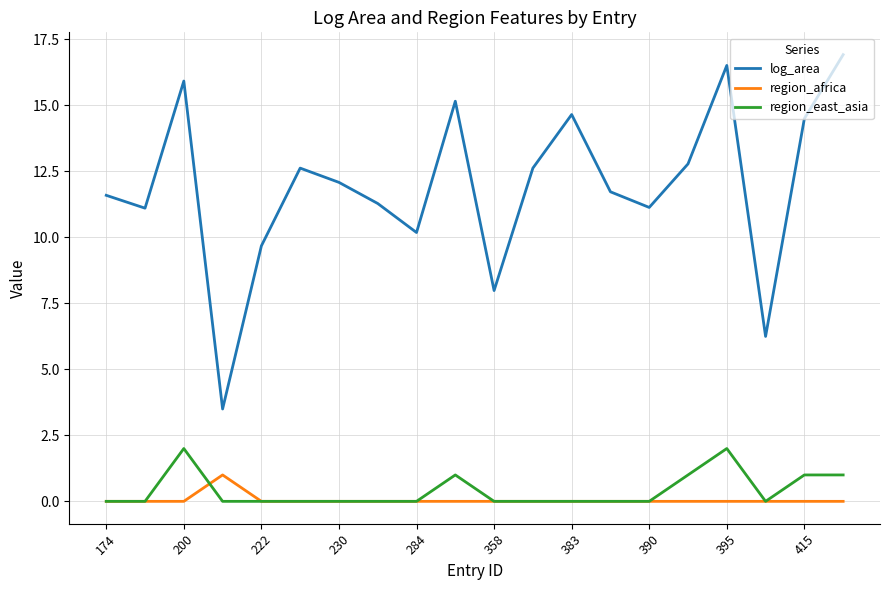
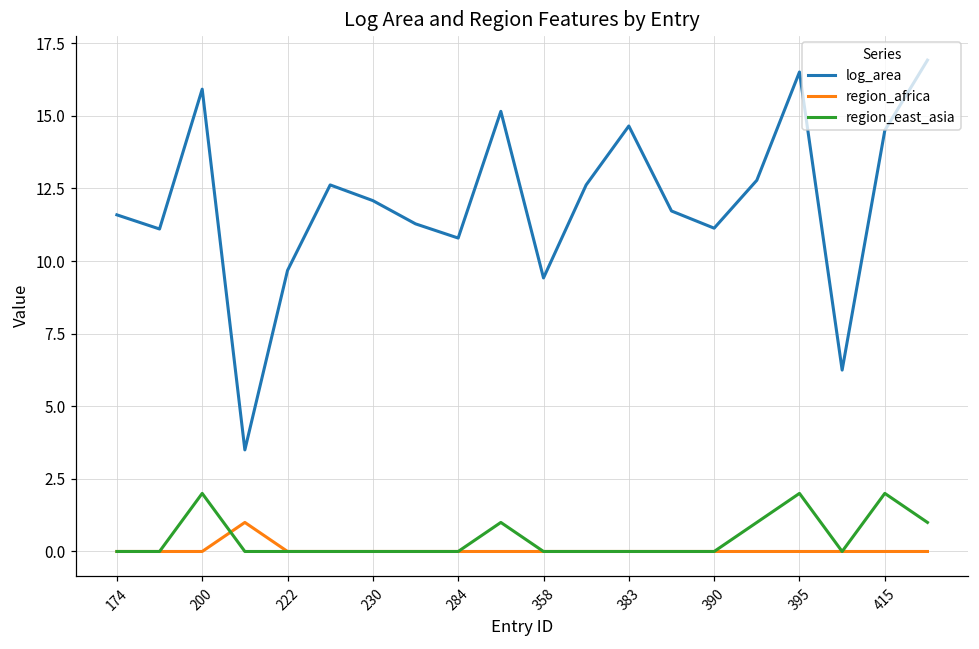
log_area, 284: 10.2 -> 10.8
log_area, 358: 8.0 -> 9.4
region_east_asia, 415: 1 -> 2
